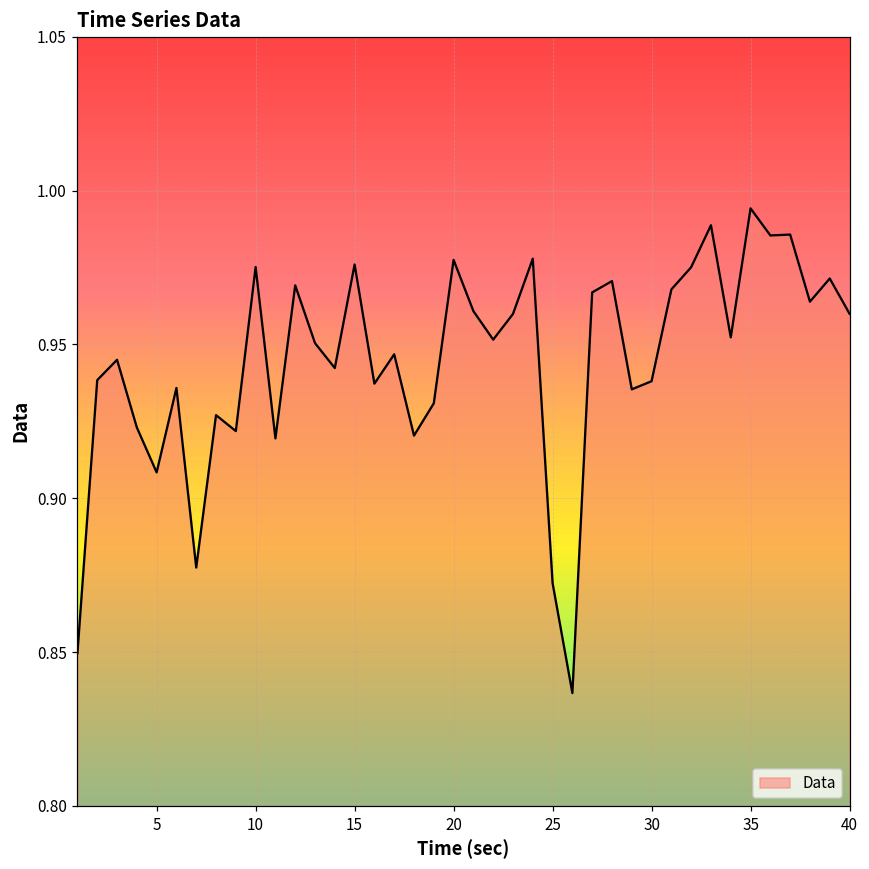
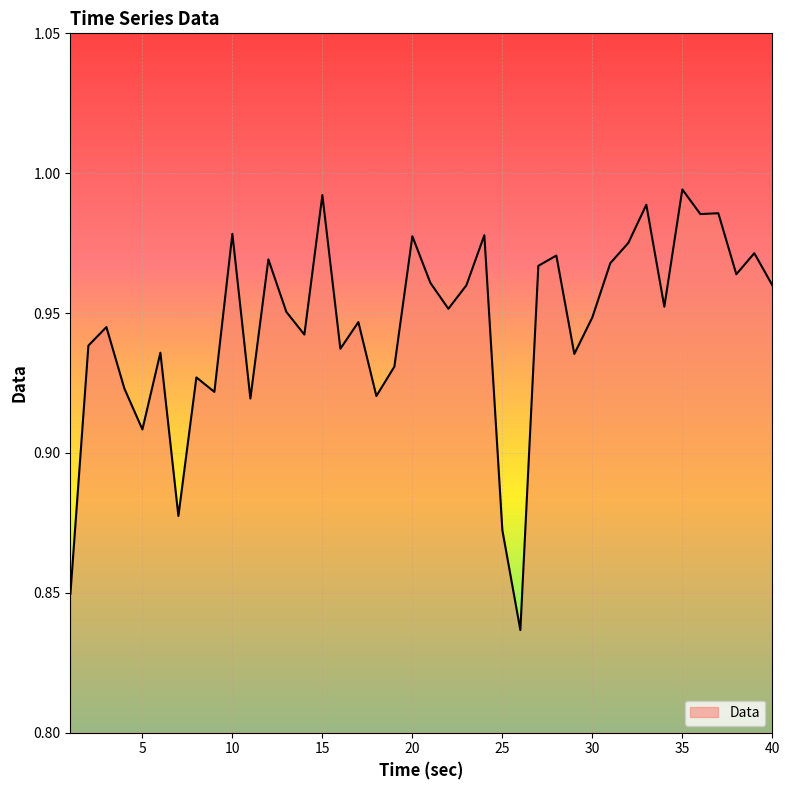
10: 0.975 -> 0.978
15: 0.976 -> 0.992
30: 0.938 -> 0.948
